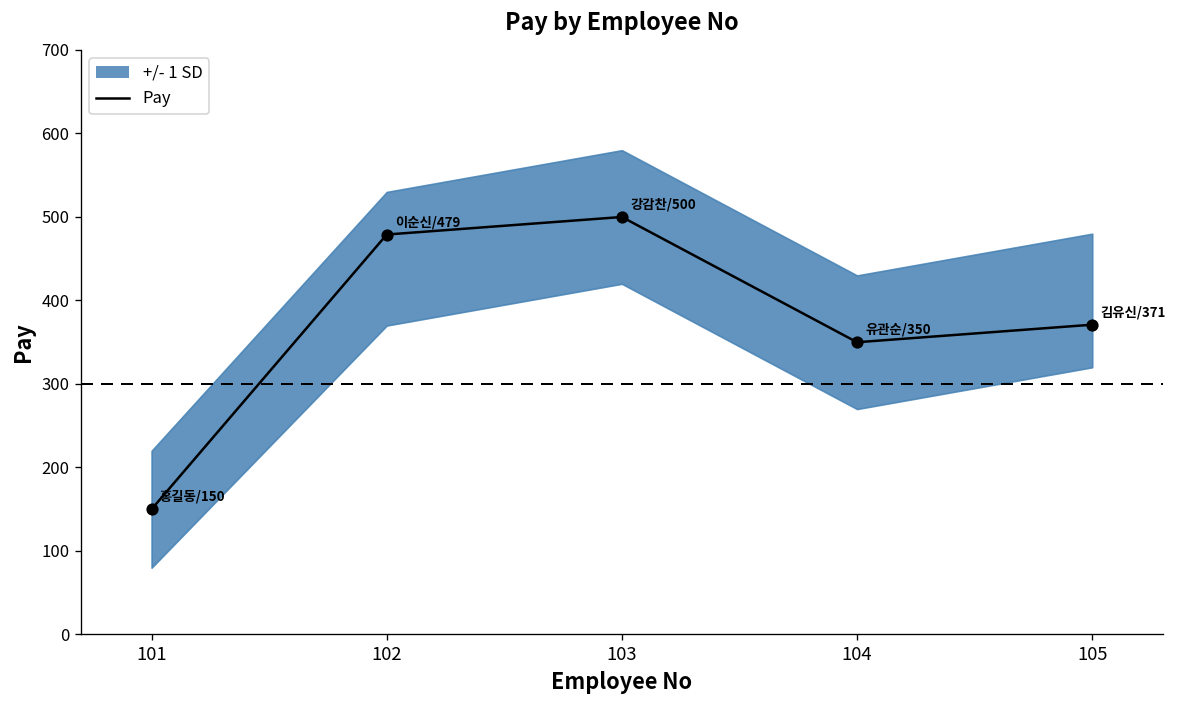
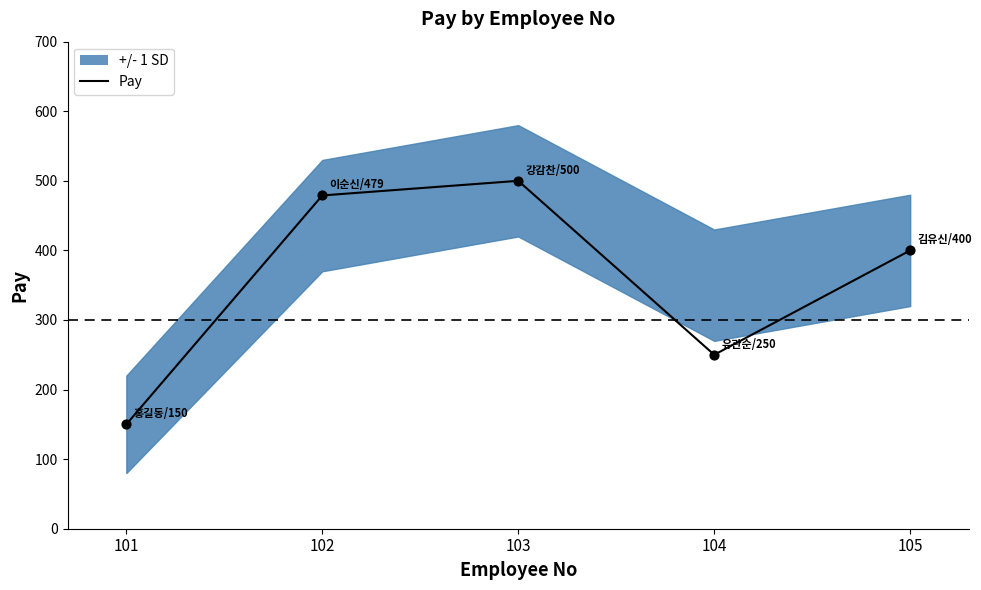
Pay, 104: 350 -> 250
Pay, 105: 371 -> 400
